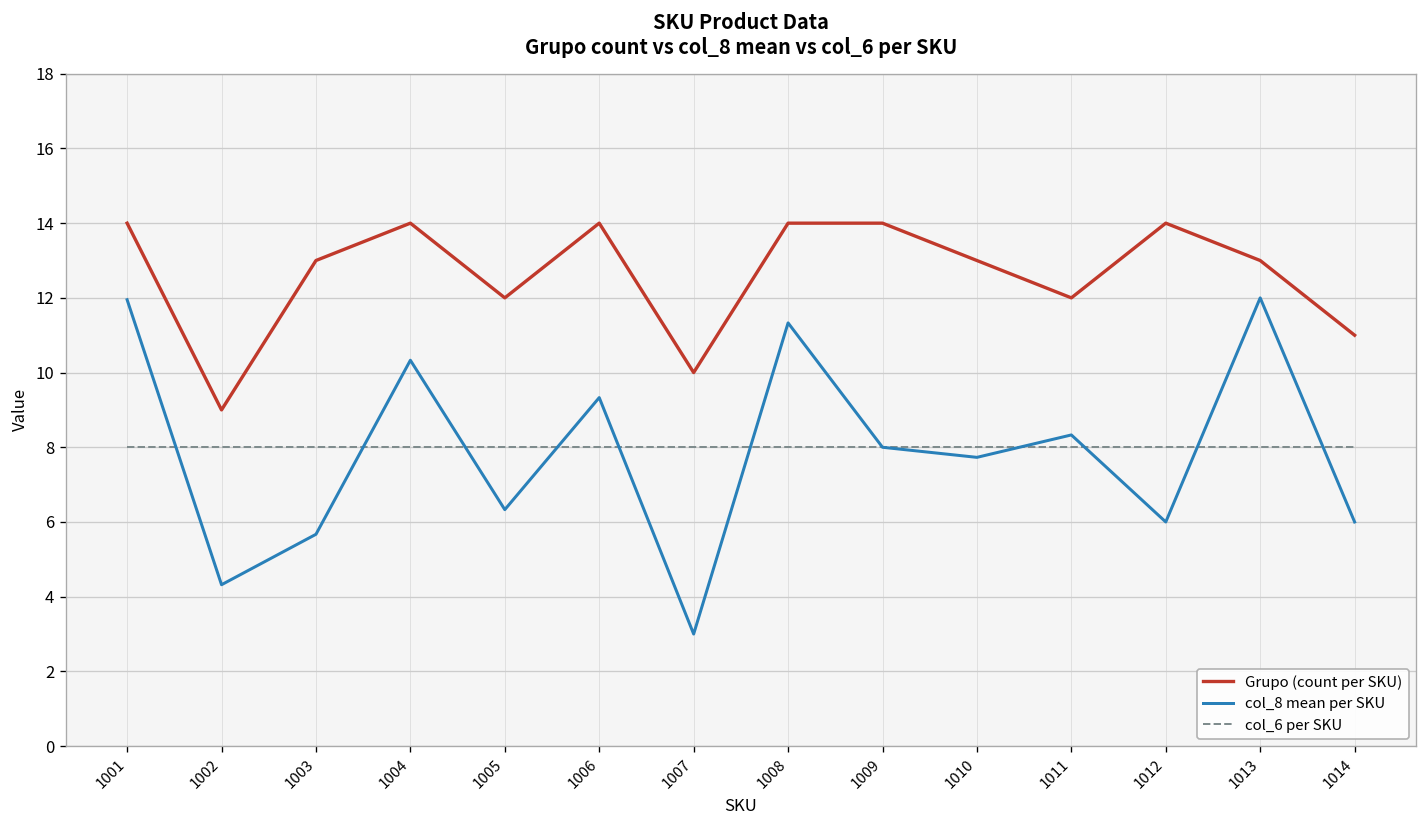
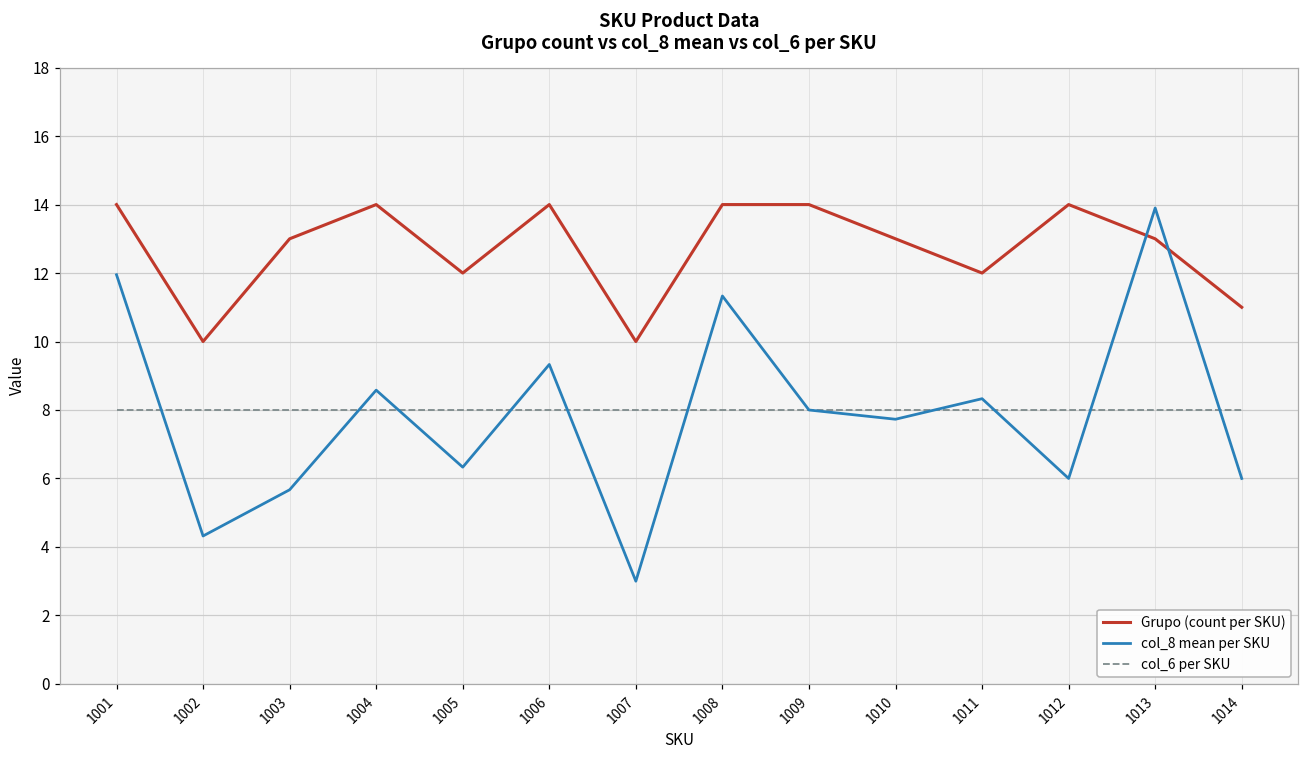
Grupo (count per SKU), 1002: 9 -> 10
col_8 mean per SKU, 1004: 10.3 -> 8.6
col_8 mean per SKU, 1013: 12.0 -> 13.9
